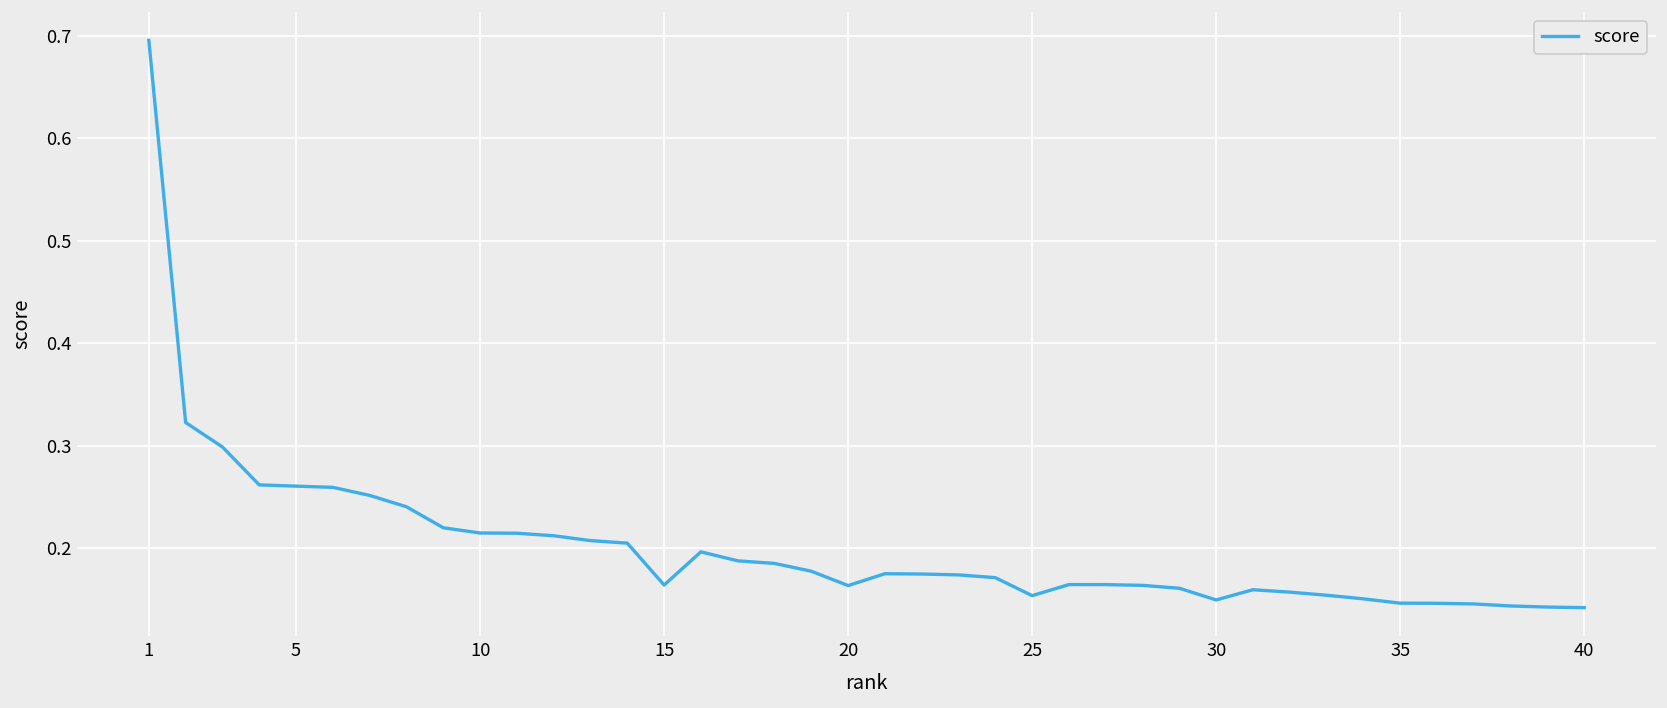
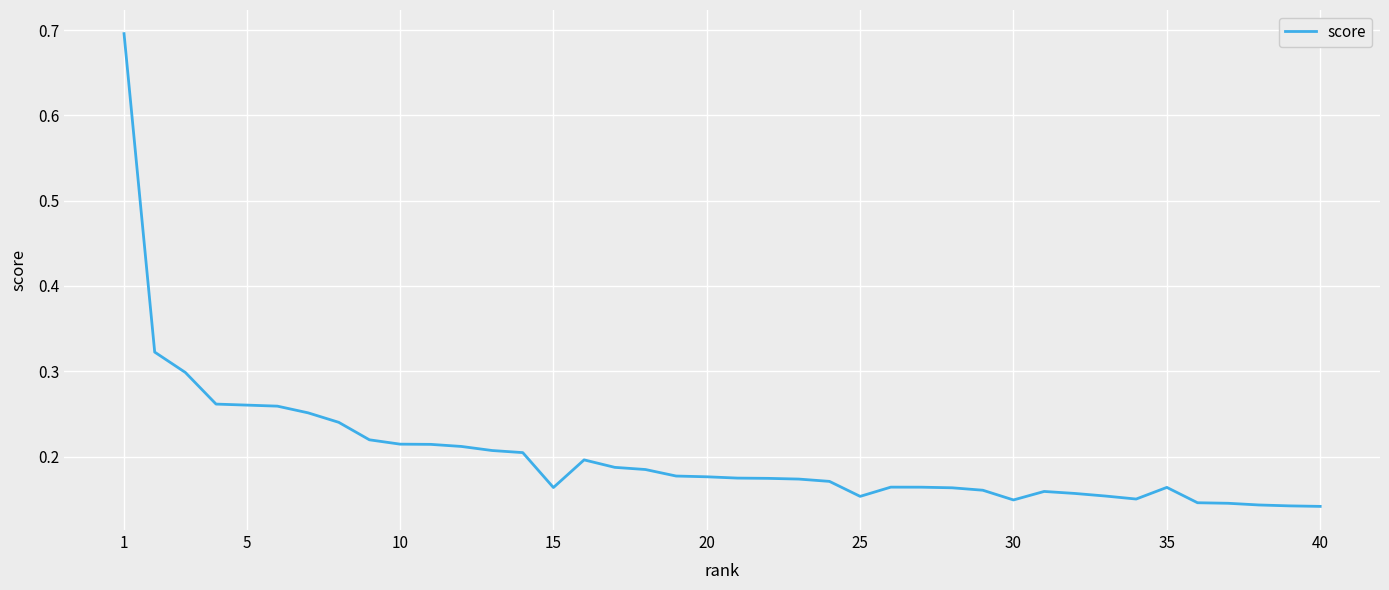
20: 0.16 -> 0.18
35: 0.15 -> 0.16
